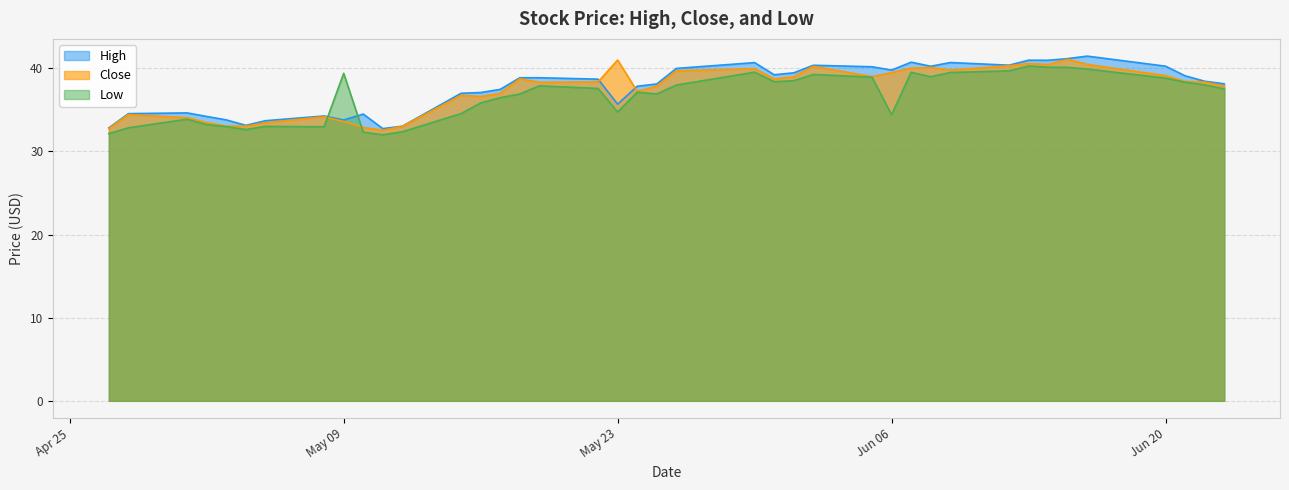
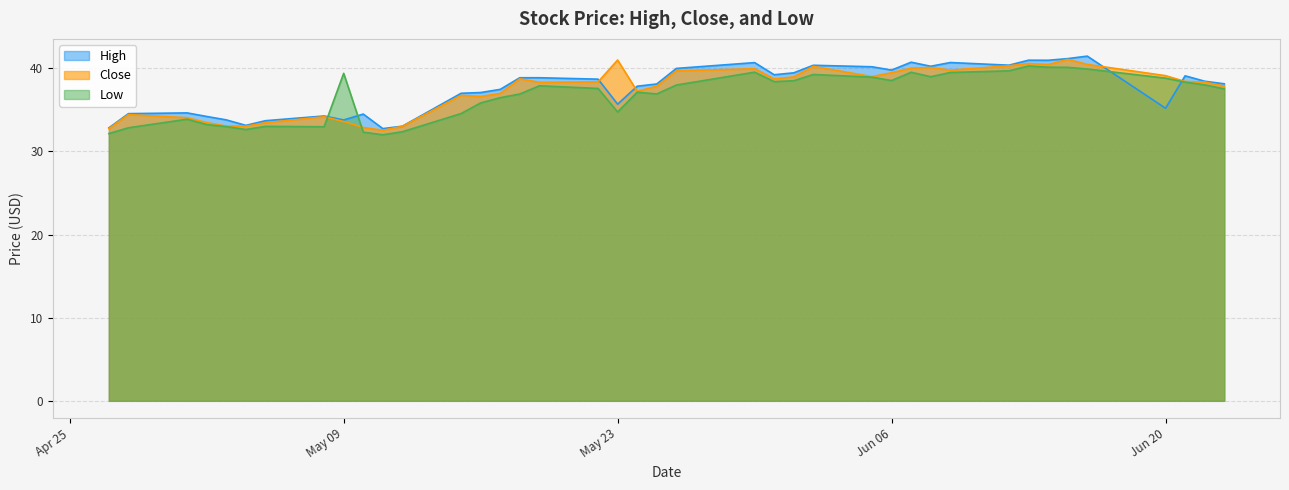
Low, Jun 06: 34 -> 39
High, Jun 20: 40 -> 35
